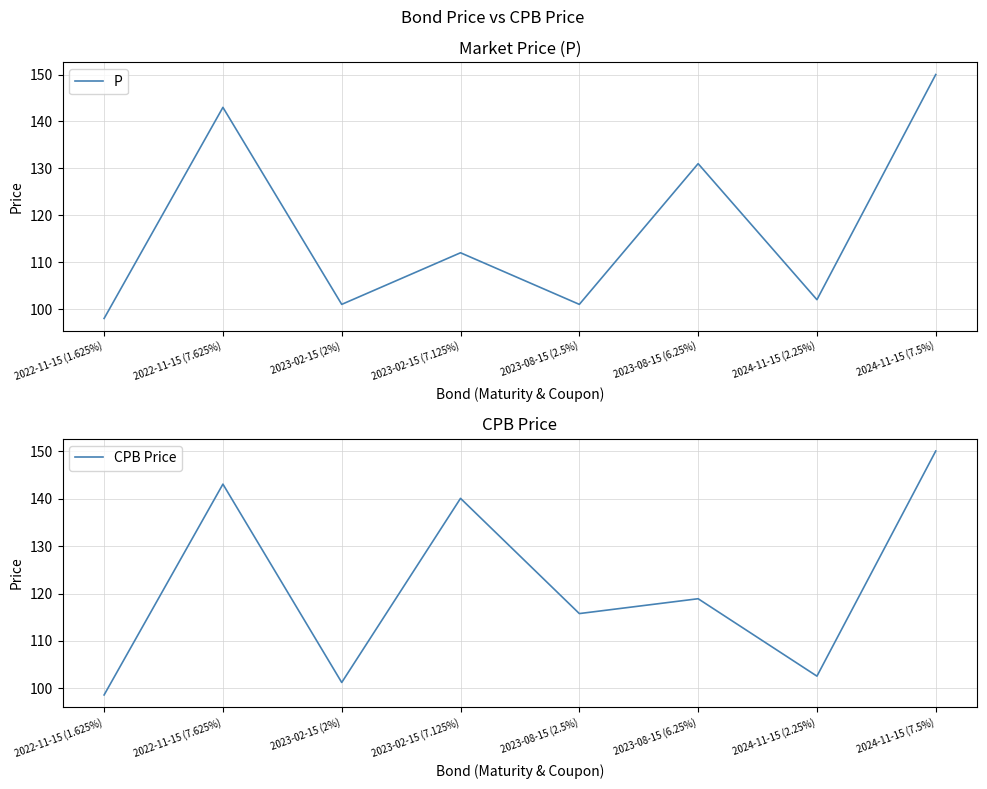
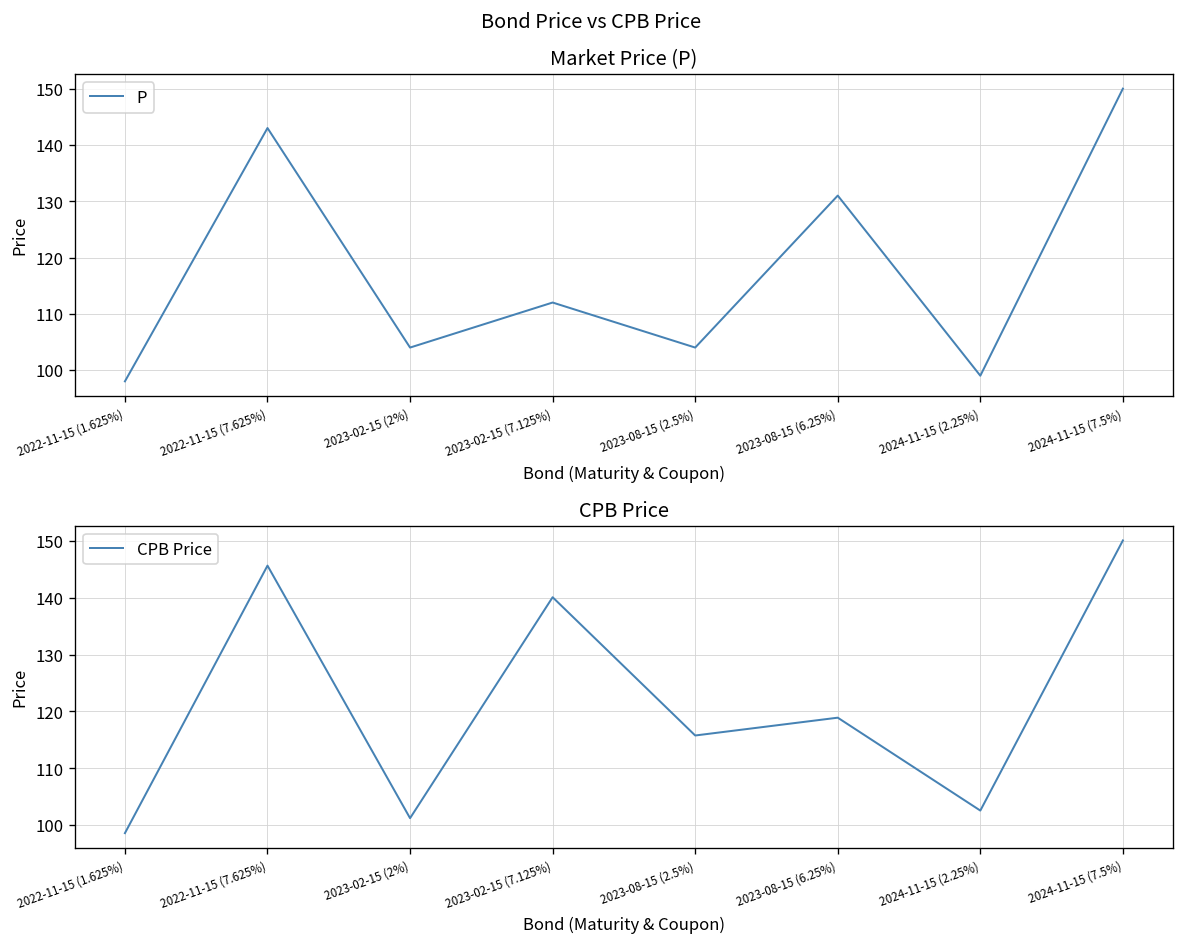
Market Price (P), 2023-02-15 (2%): 101 -> 104
Market Price (P), 2023-08-15 (2.5%): 101 -> 104
Market Price (P), 2024-11-15 (2.25%): 102 -> 99
CPB Price, 2022-11-15 (7.625%): 143 -> 146
